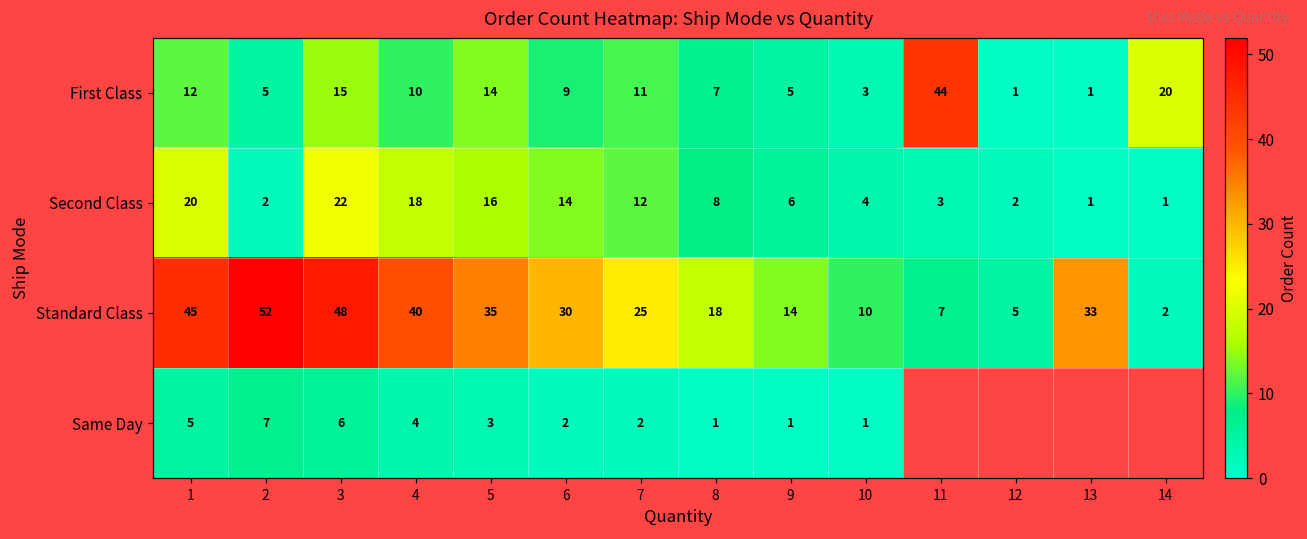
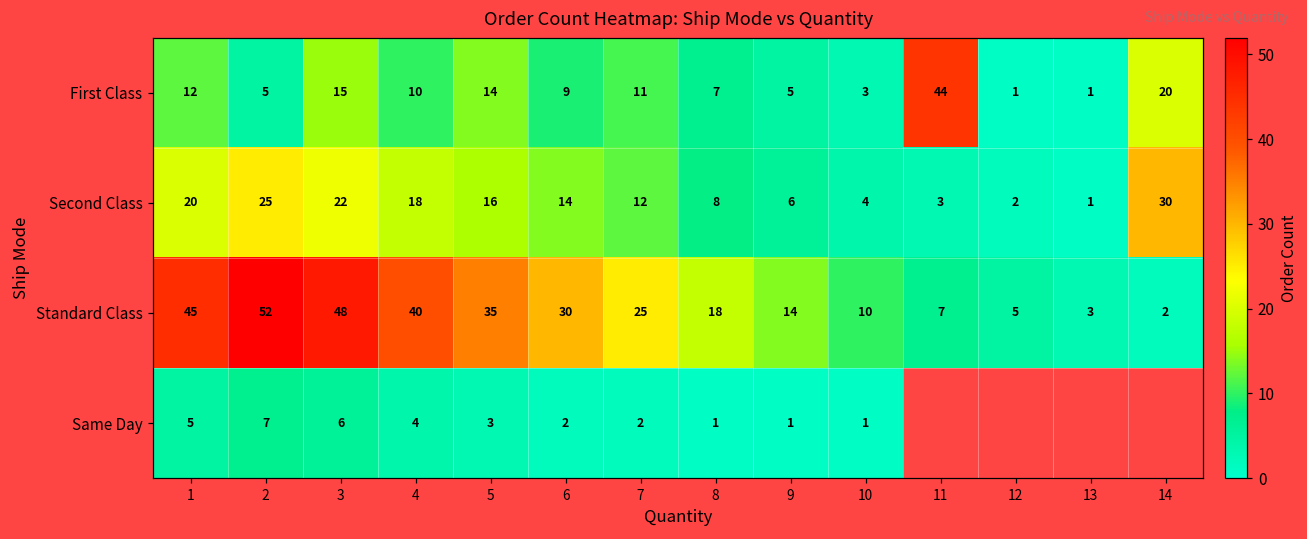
Second Class, 2: 2 -> 25
Second Class, 14: 1 -> 30
Standard Class, 13: 33 -> 3
